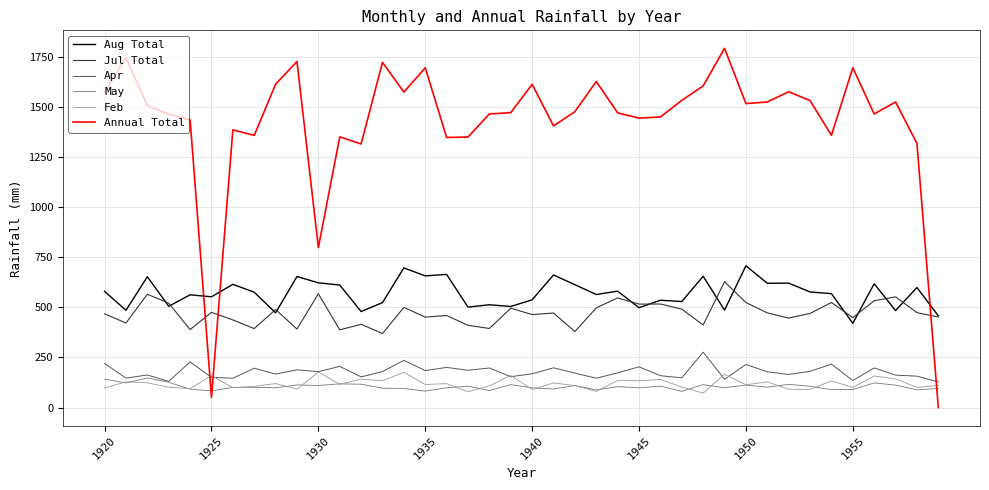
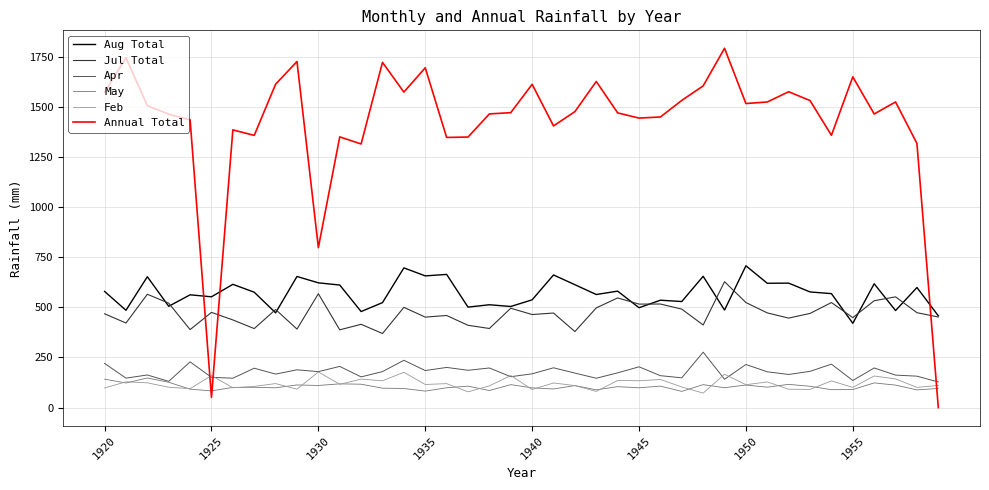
Annual Total, 1955: 1690 -> 1650
